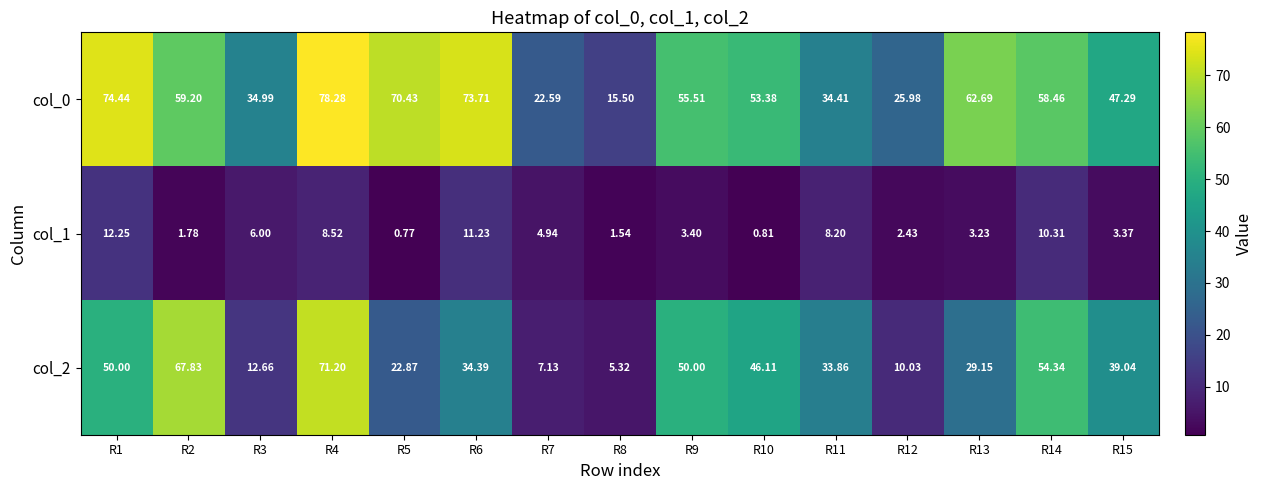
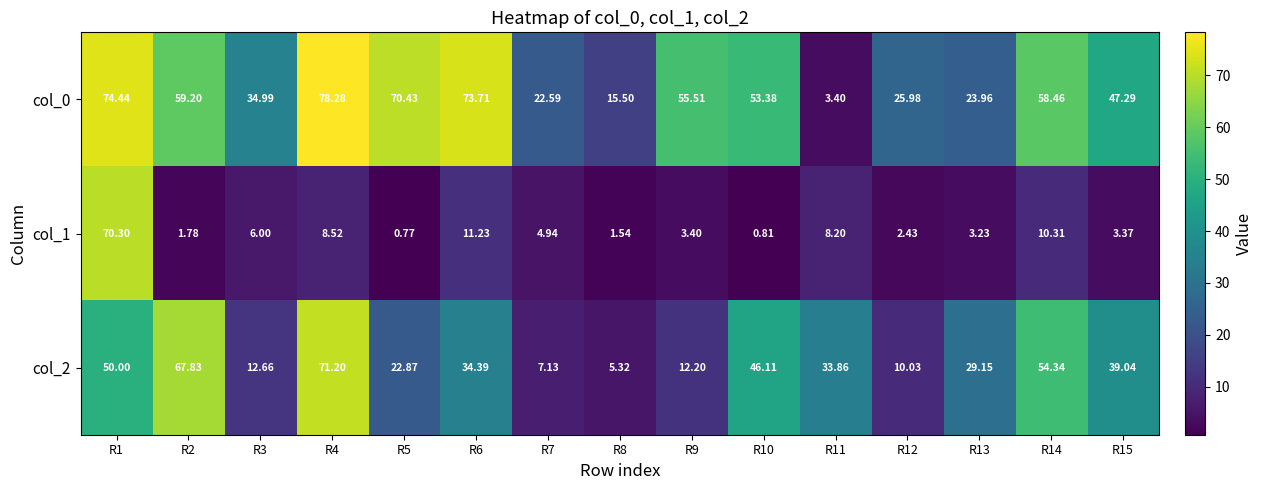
col_0, R11: 34.41 -> 3.40
col_0, R13: 62.69 -> 23.96
col_1, R1: 12.25 -> 70.30
col_2, R9: 50.00 -> 12.20
